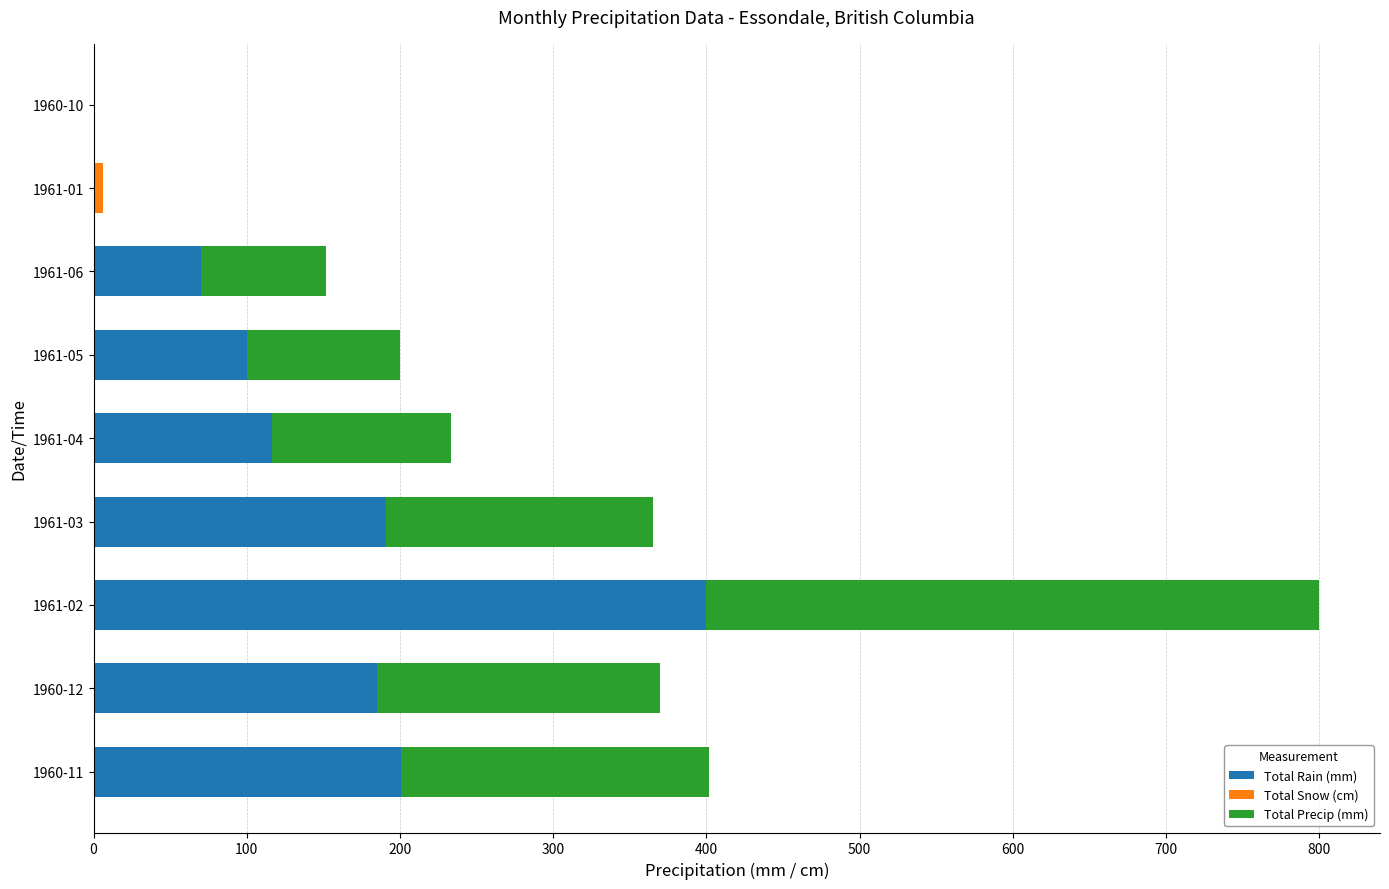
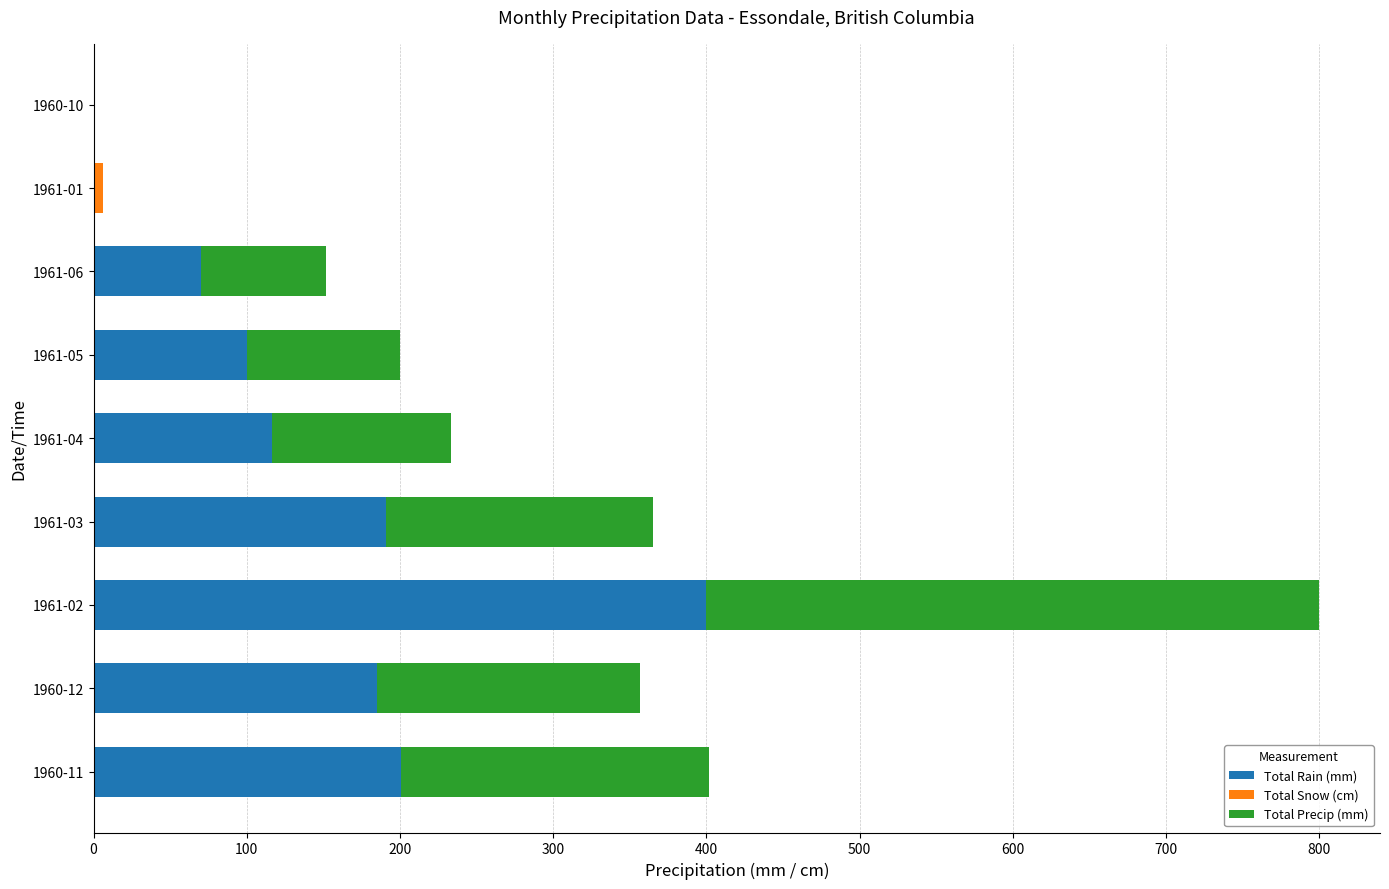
Total Precip (mm), 1960-12: 185 -> 172
